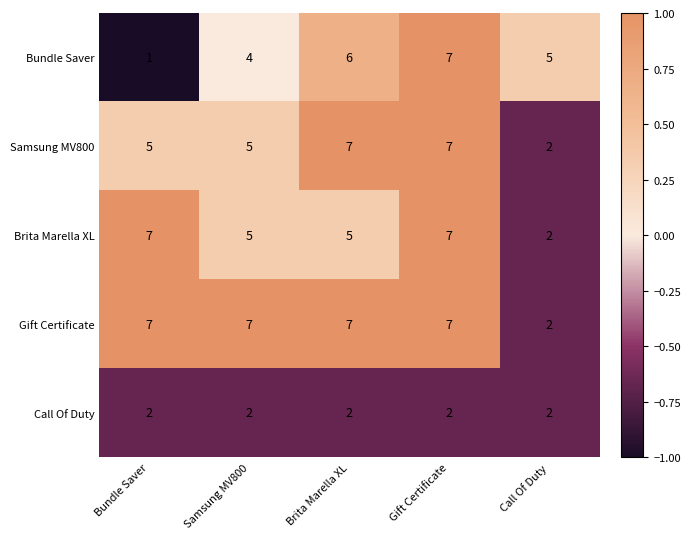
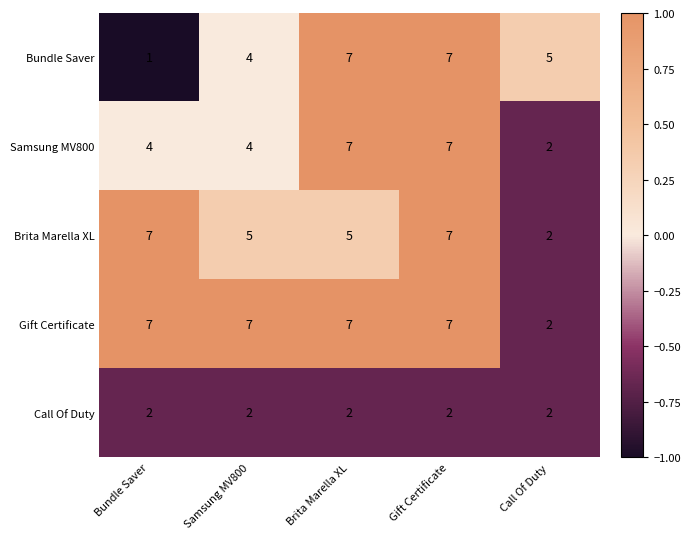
Bundle Saver, Brita Marella XL: 6 -> 7
Samsung MV800, Bundle Saver: 5 -> 4
Samsung MV800, Samsung MV800: 5 -> 4
